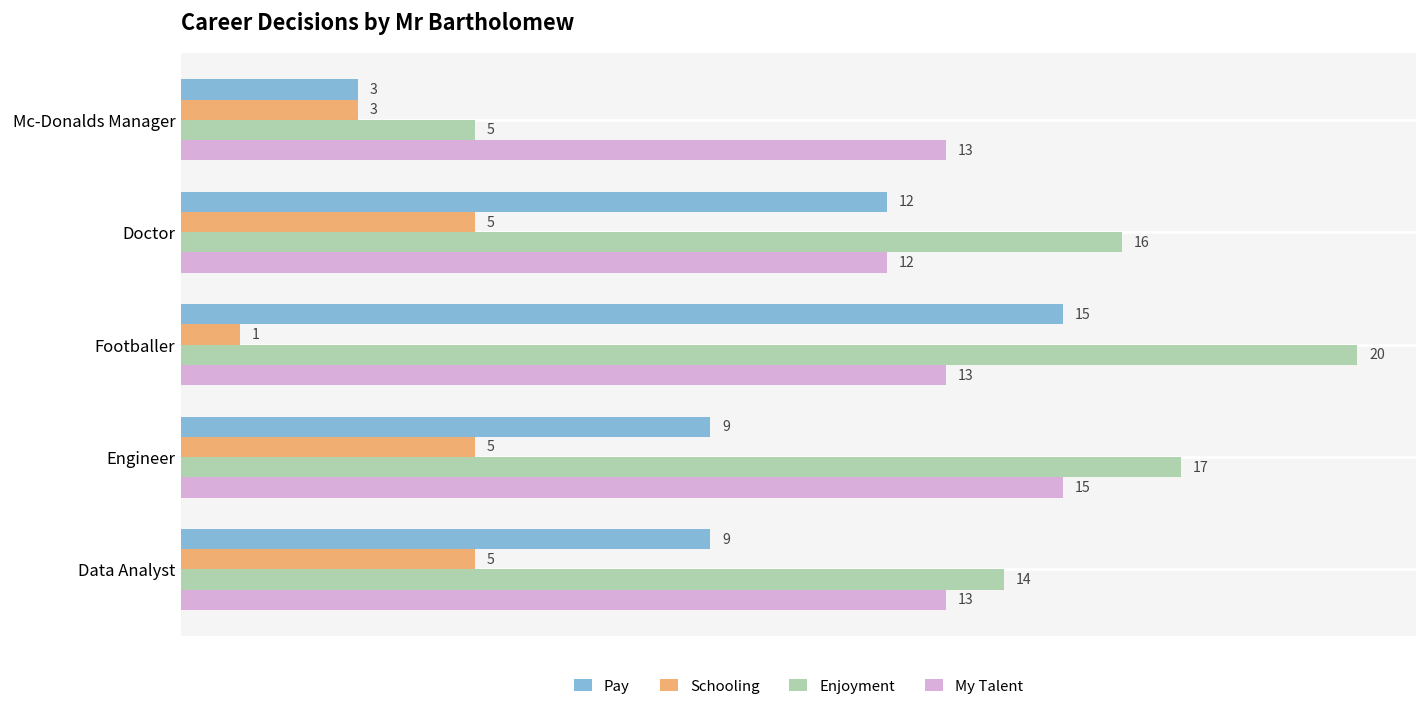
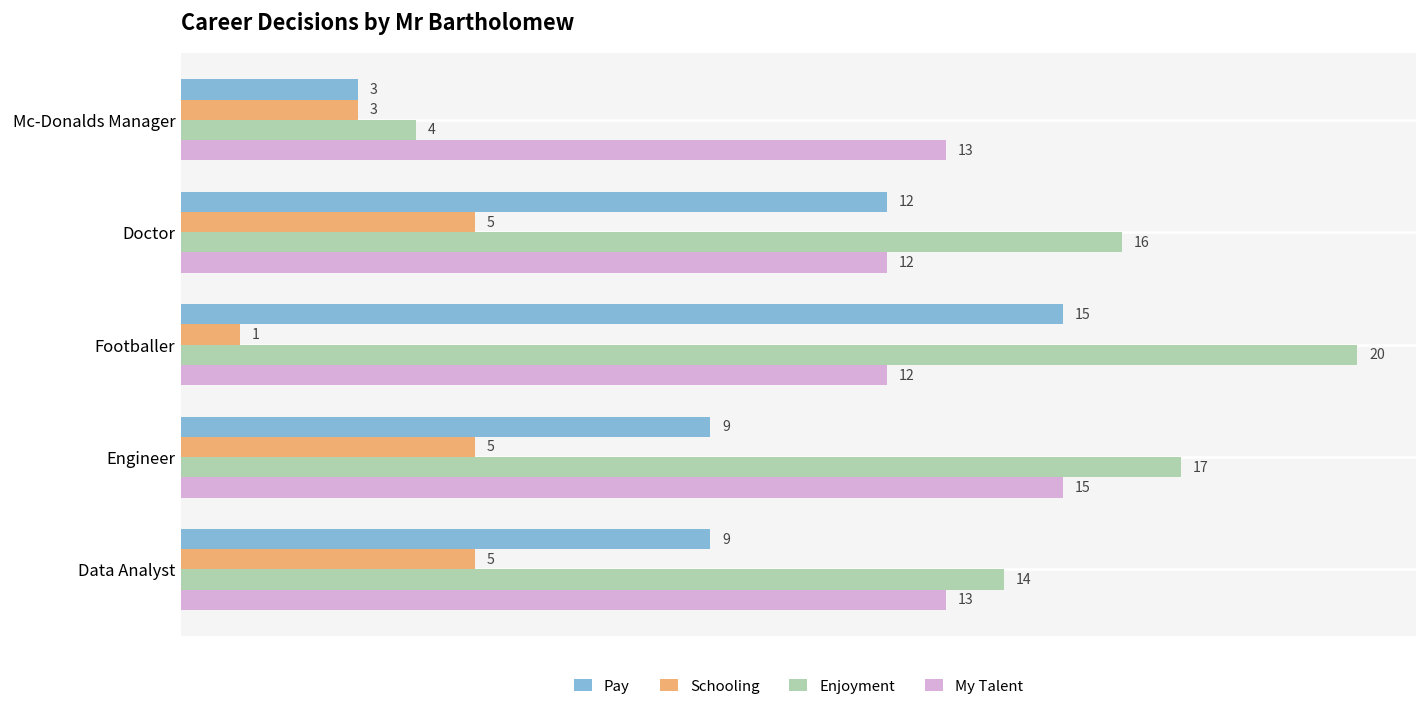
Enjoyment, Mc-Donalds Manager: 5 -> 4
My Talent, Footballer: 13 -> 12
